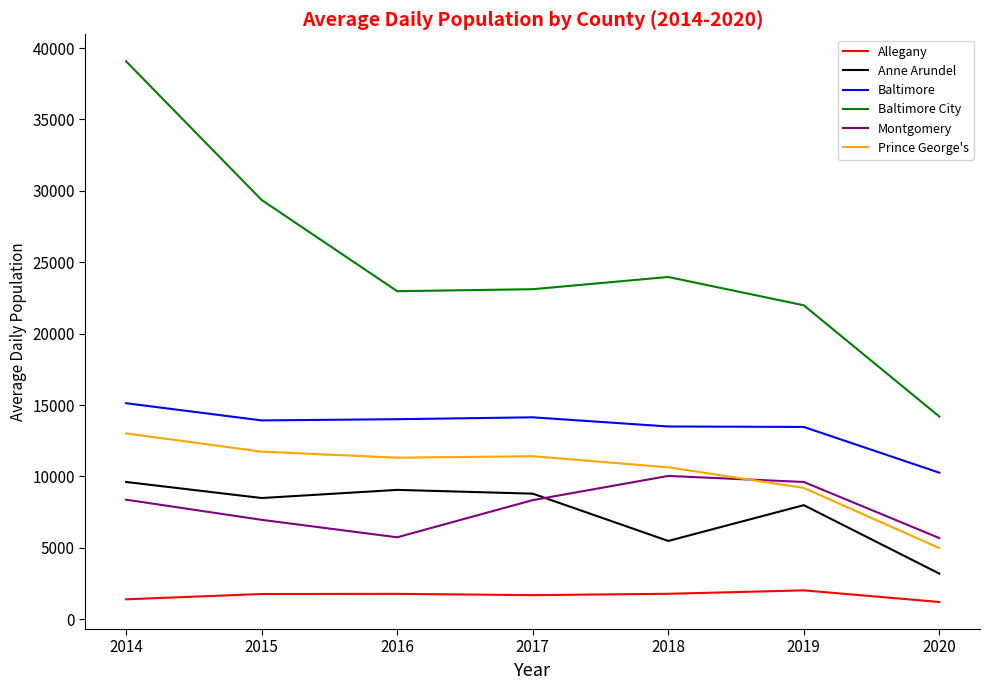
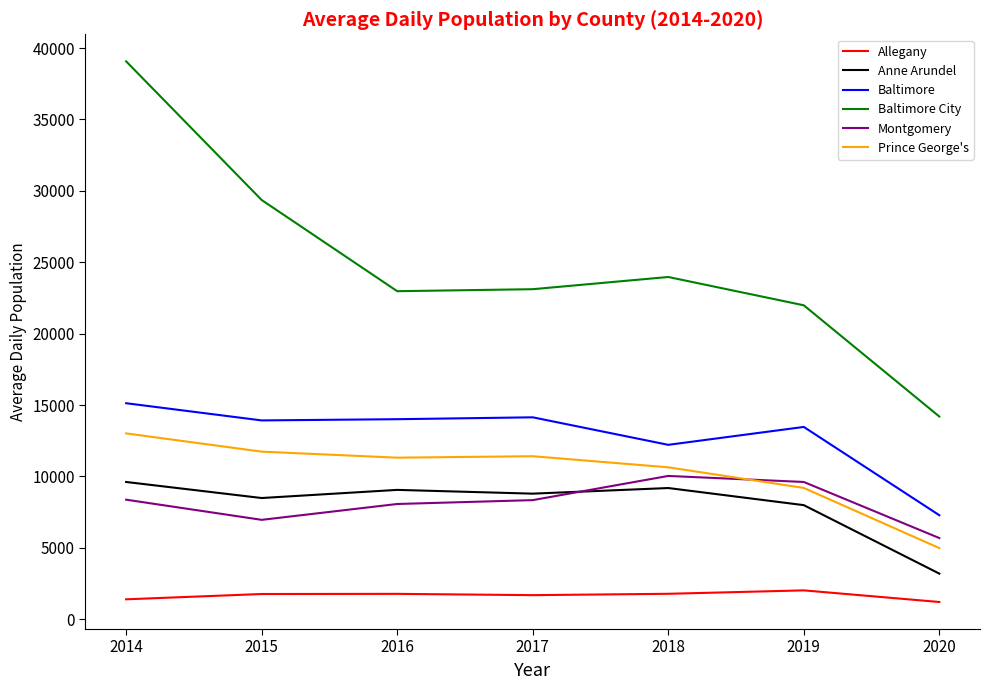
Montgomery, 2016: 5700 -> 8100
Anne Arundel, 2018: 5500 -> 9200
Baltimore, 2018: 13500 -> 12200
Baltimore, 2020: 10300 -> 7300
